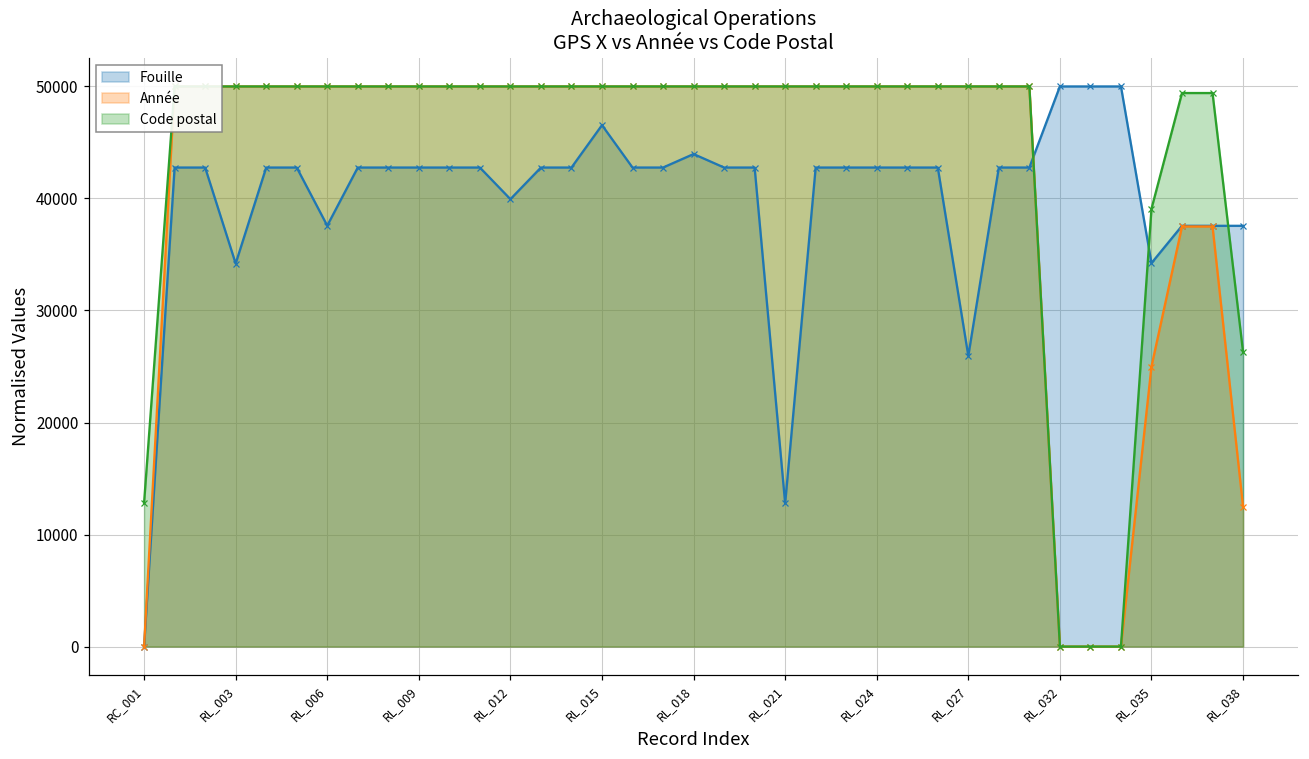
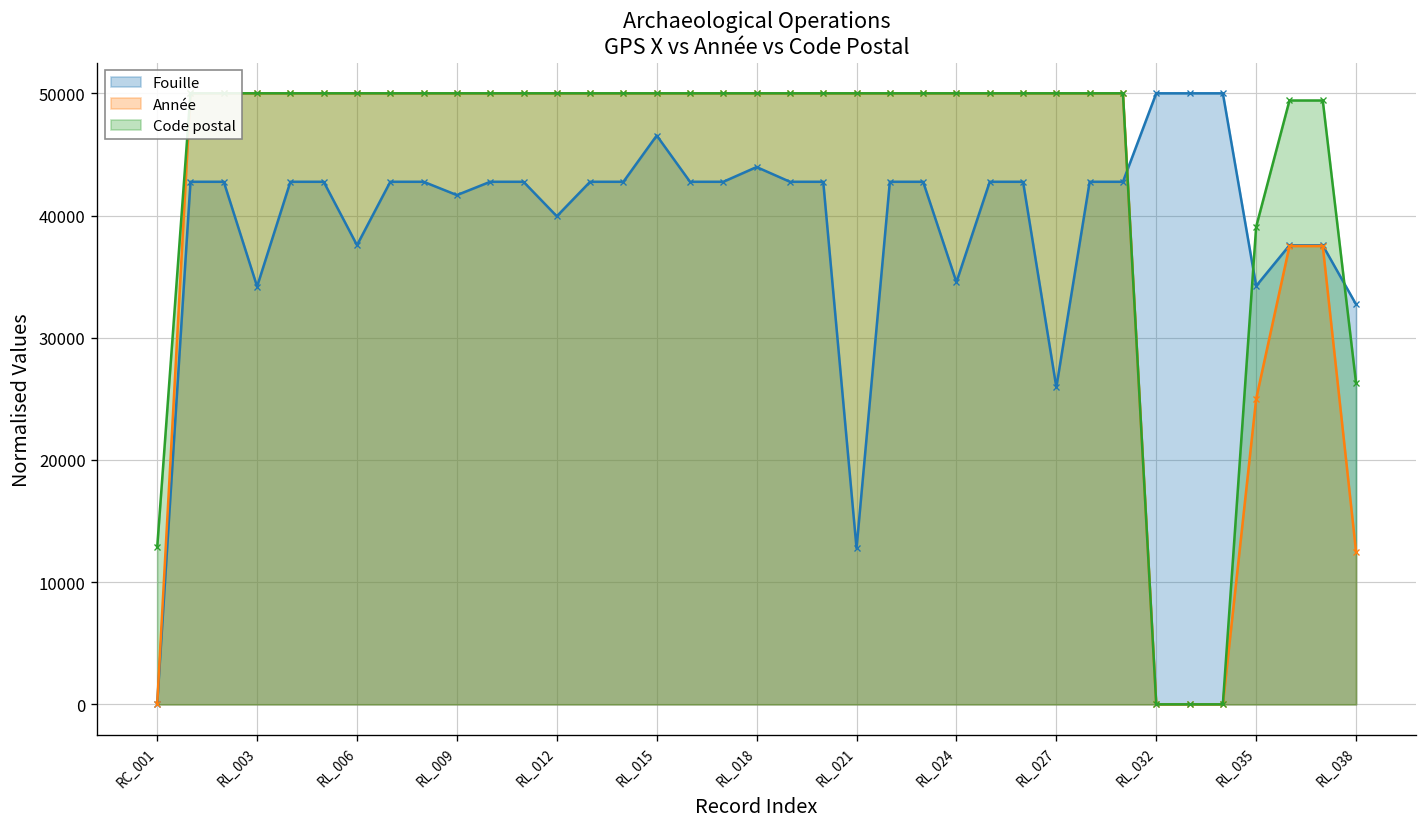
Fouille, RL_009: 42800 -> 41700
Fouille, RL_024: 42800 -> 34600
Fouille, RL_038: 37600 -> 32700
